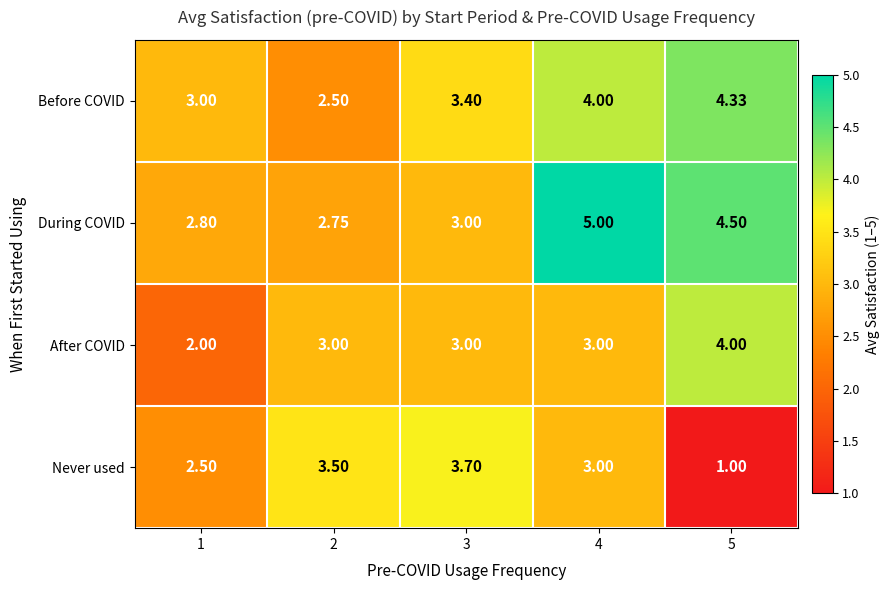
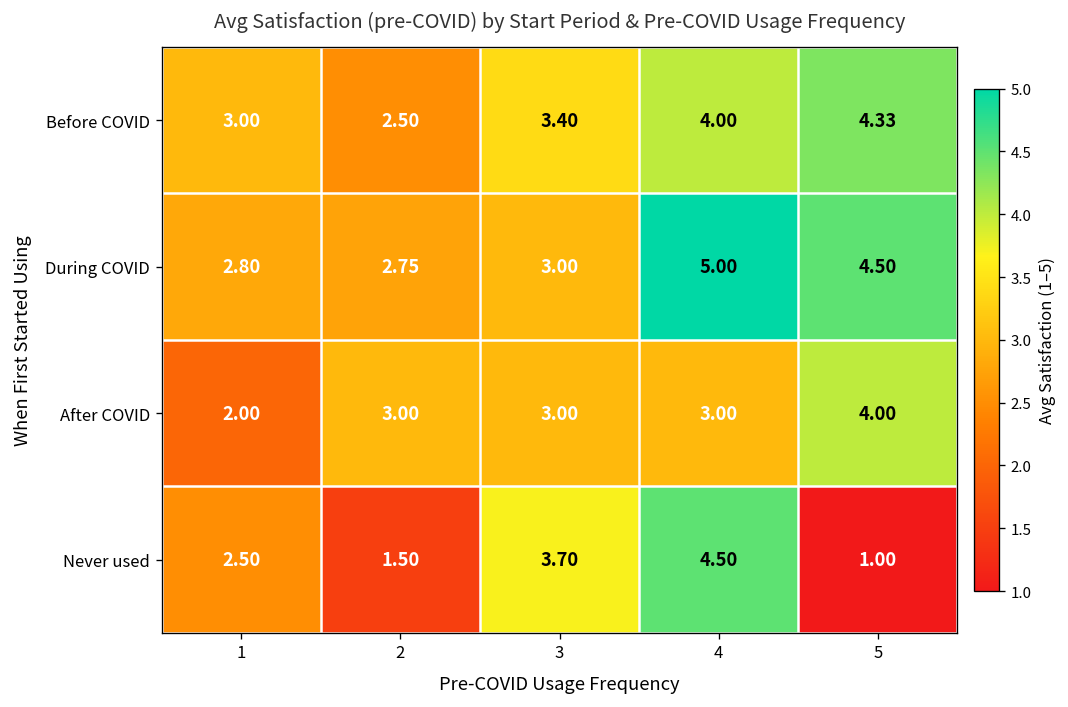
Never used, 2: 3.50 -> 1.50
Never used, 4: 3.00 -> 4.50
